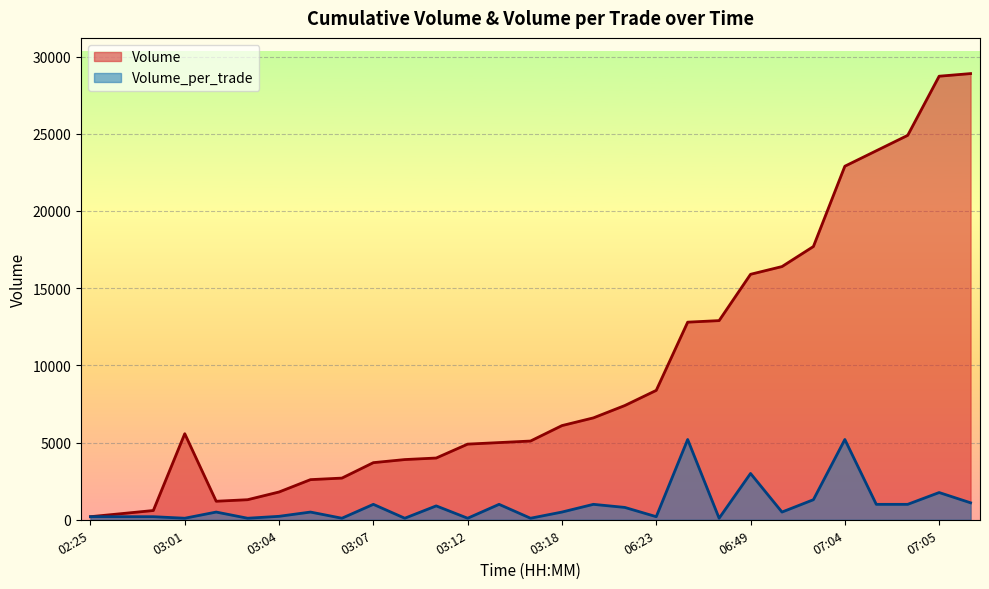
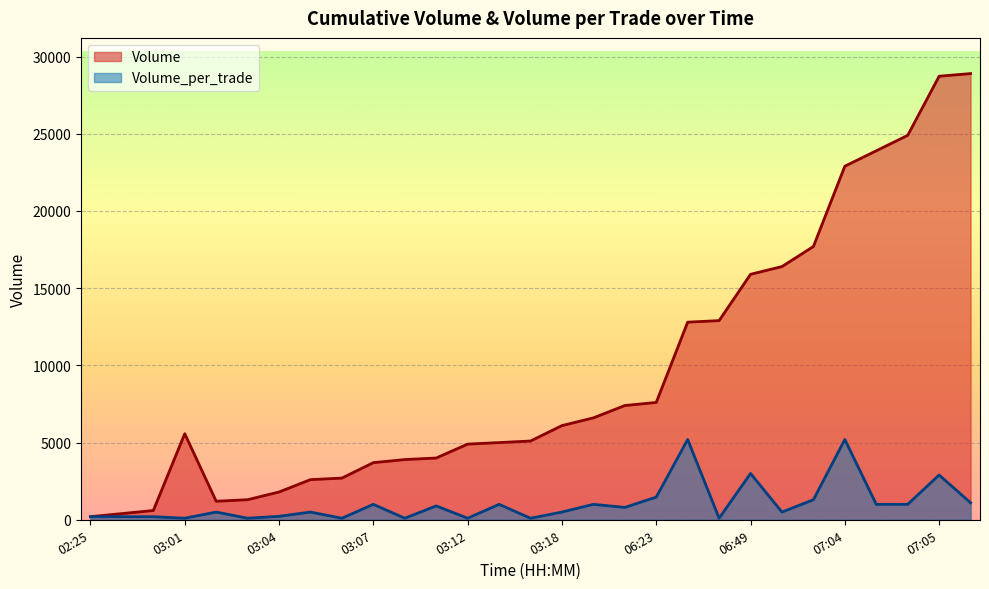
Volume, 06:23: 8400 -> 7600
Volume_per_trade, 06:23: 200 -> 1500
Volume_per_trade, 07:05: 1800 -> 2900
